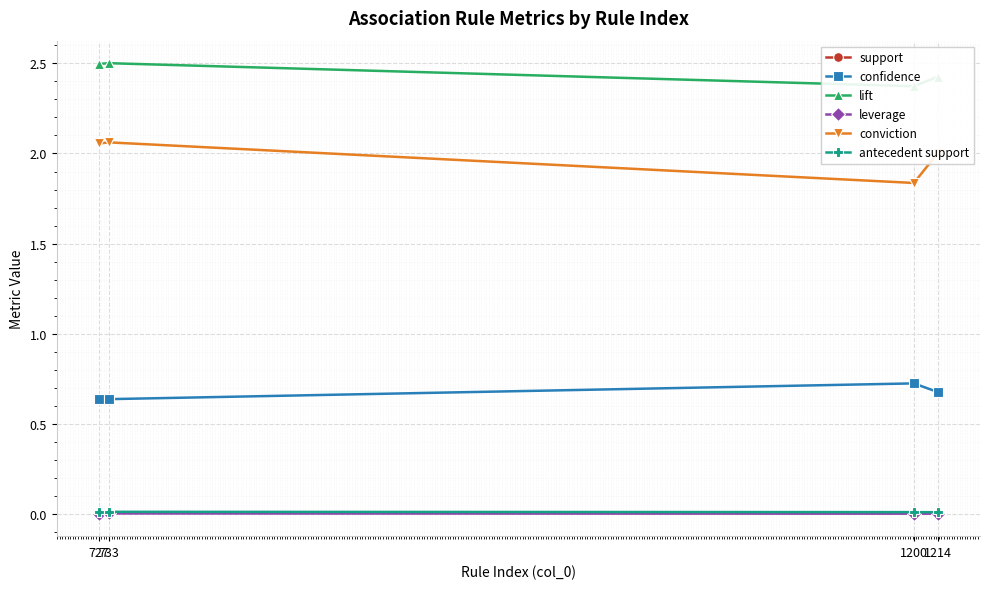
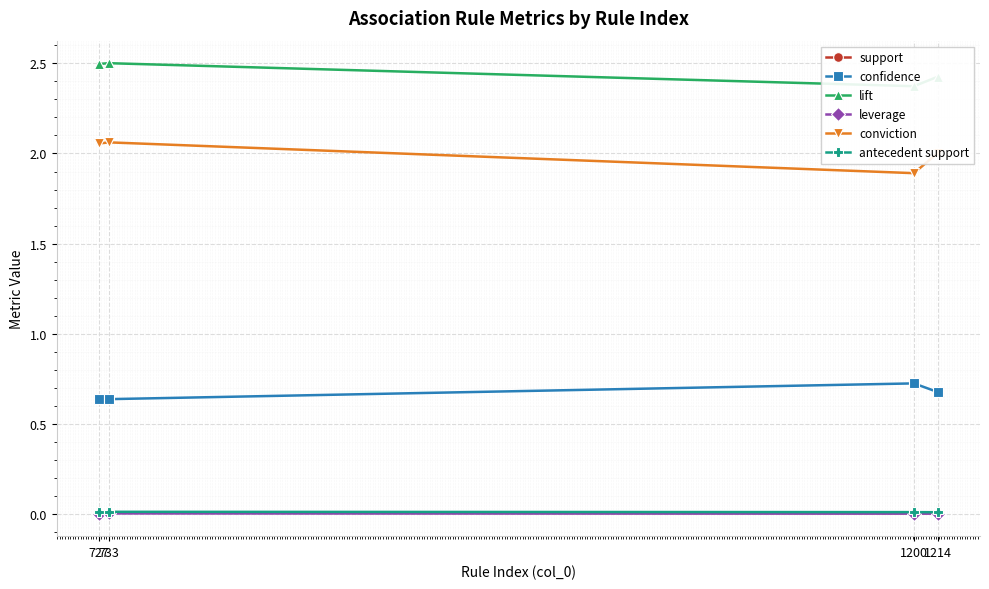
conviction, 1200: 1.84 -> 1.89
